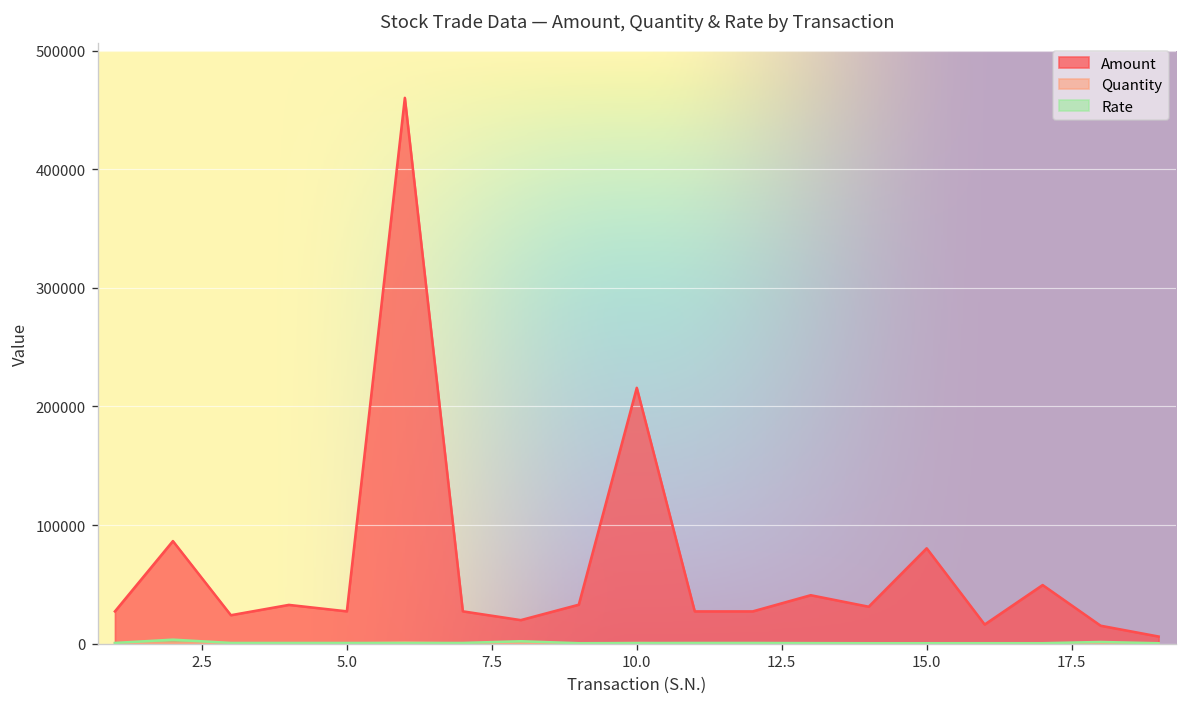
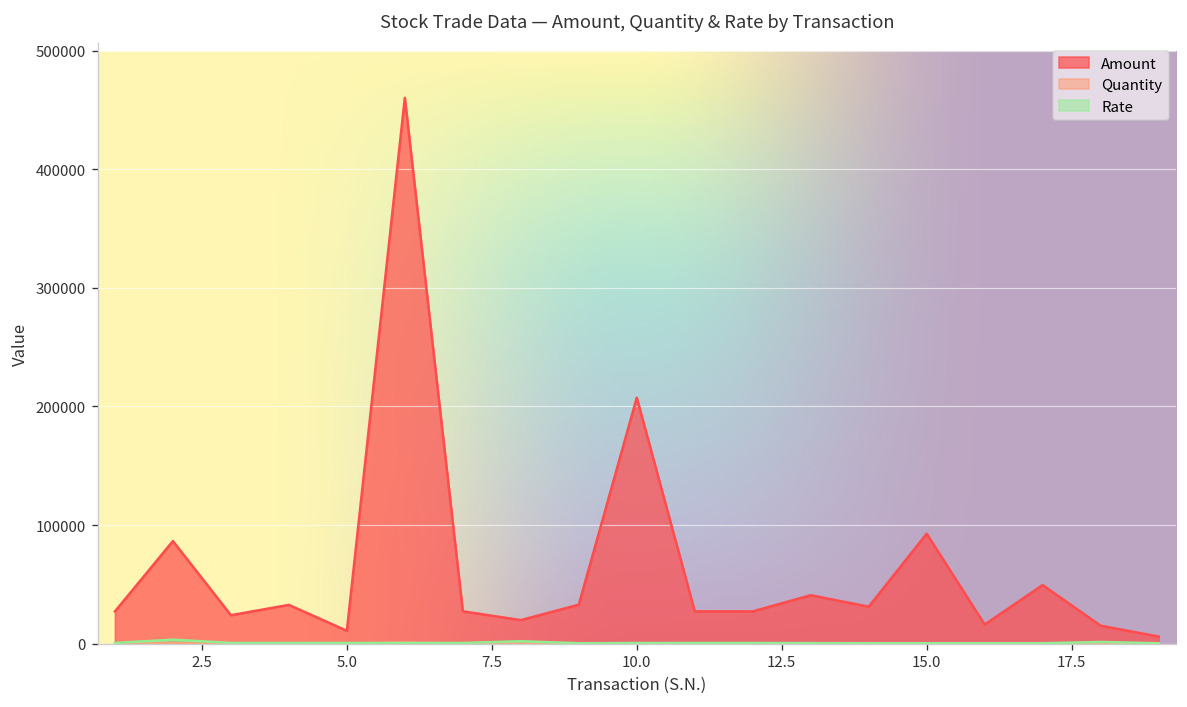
Amount, 5.0: 30000 -> 10000
Amount, 10.0: 220000 -> 210000
Amount, 15.0: 80000 -> 90000
